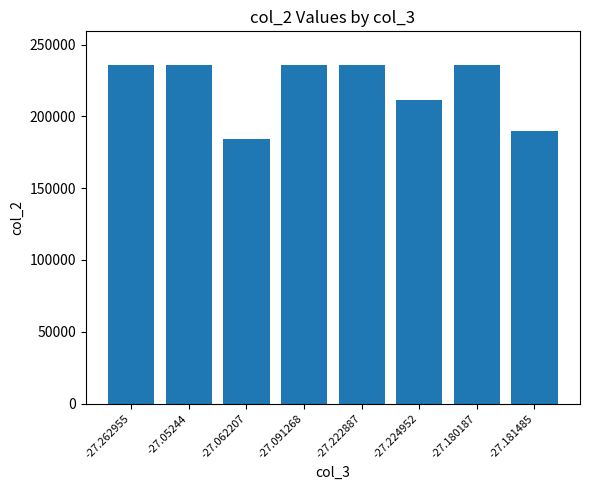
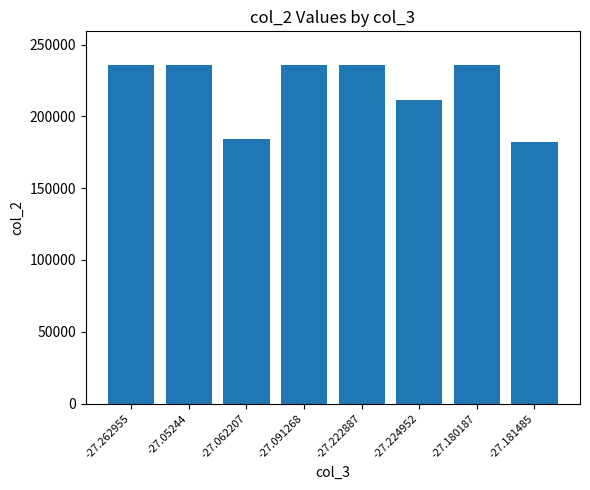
-27.181485: 190000 -> 182000
